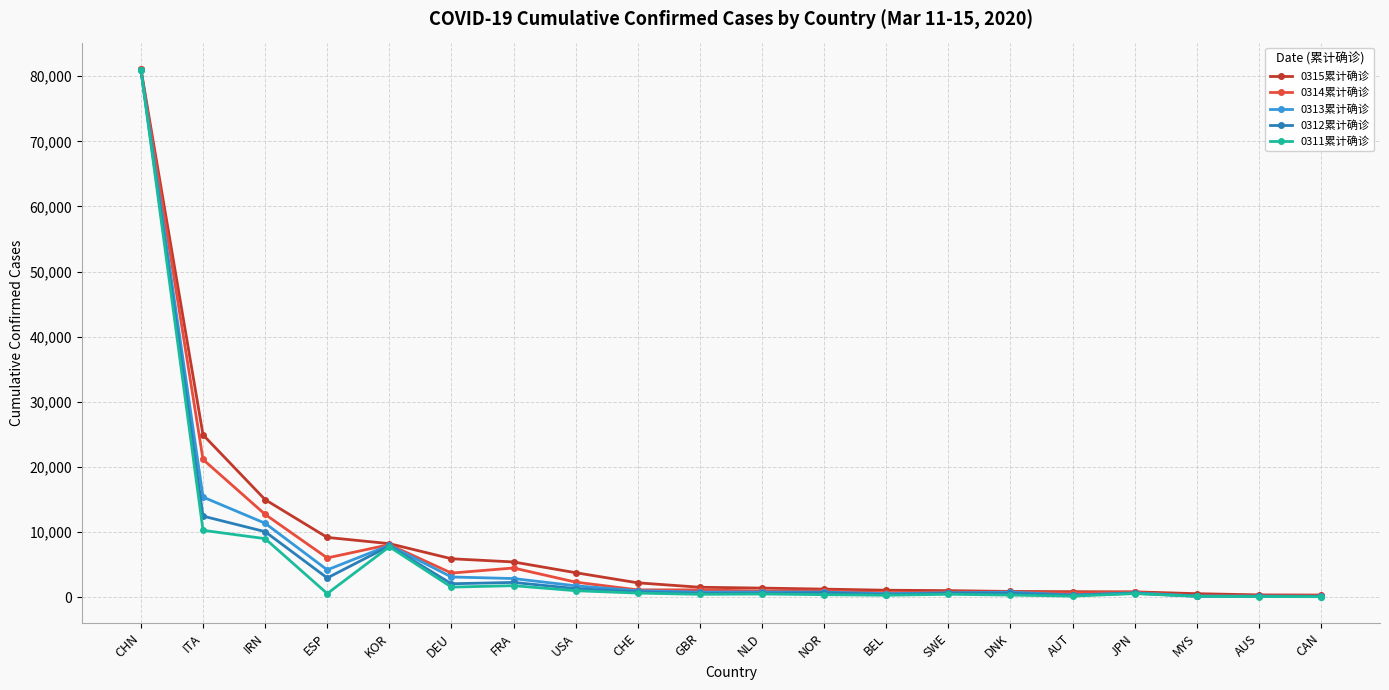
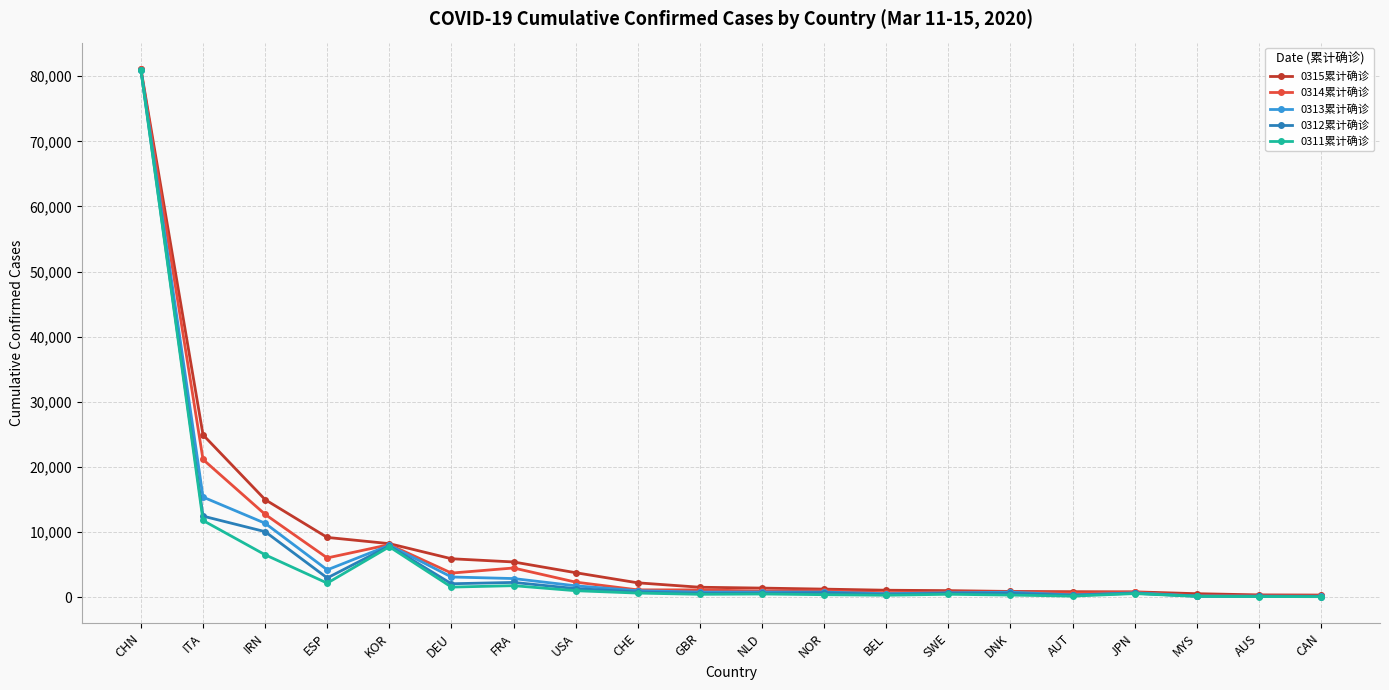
0311累计确诊, ITA: 10,000 -> 12,000
0311累计确诊, IRN: 9,000 -> 7,000
0311累计确诊, ESP: 1,000 -> 2,000
